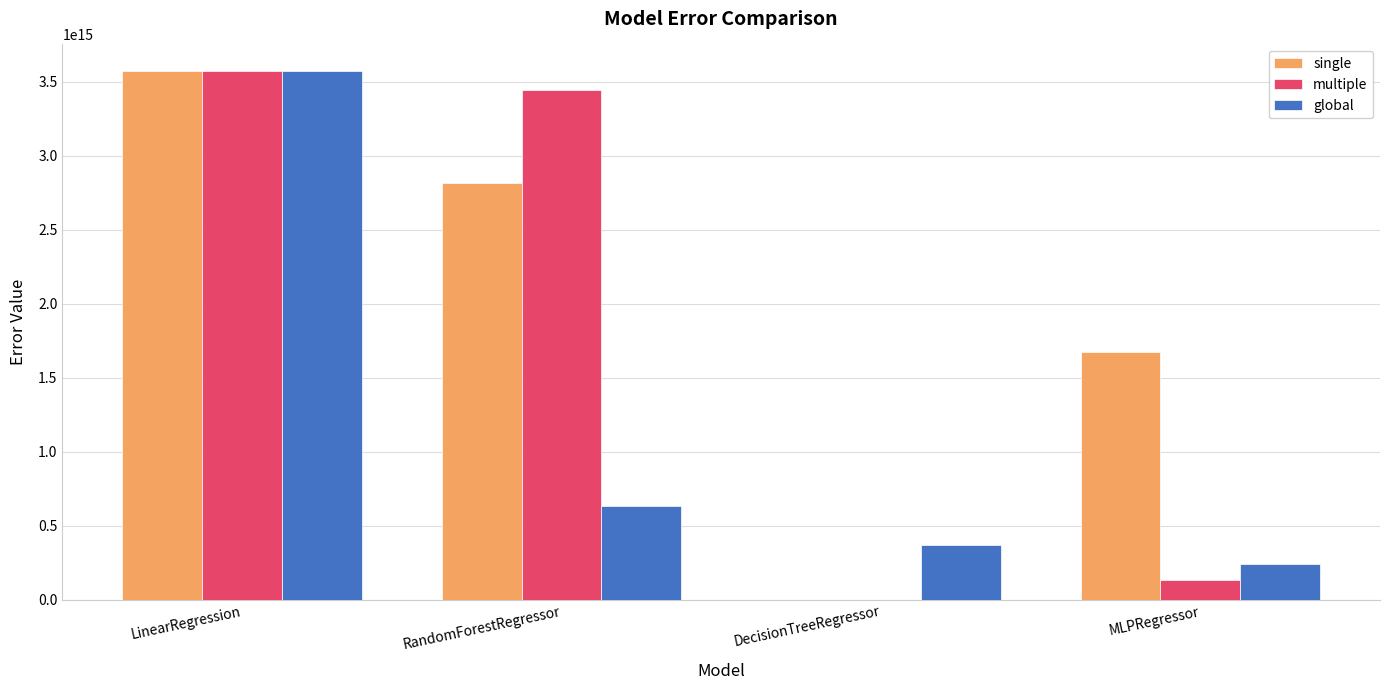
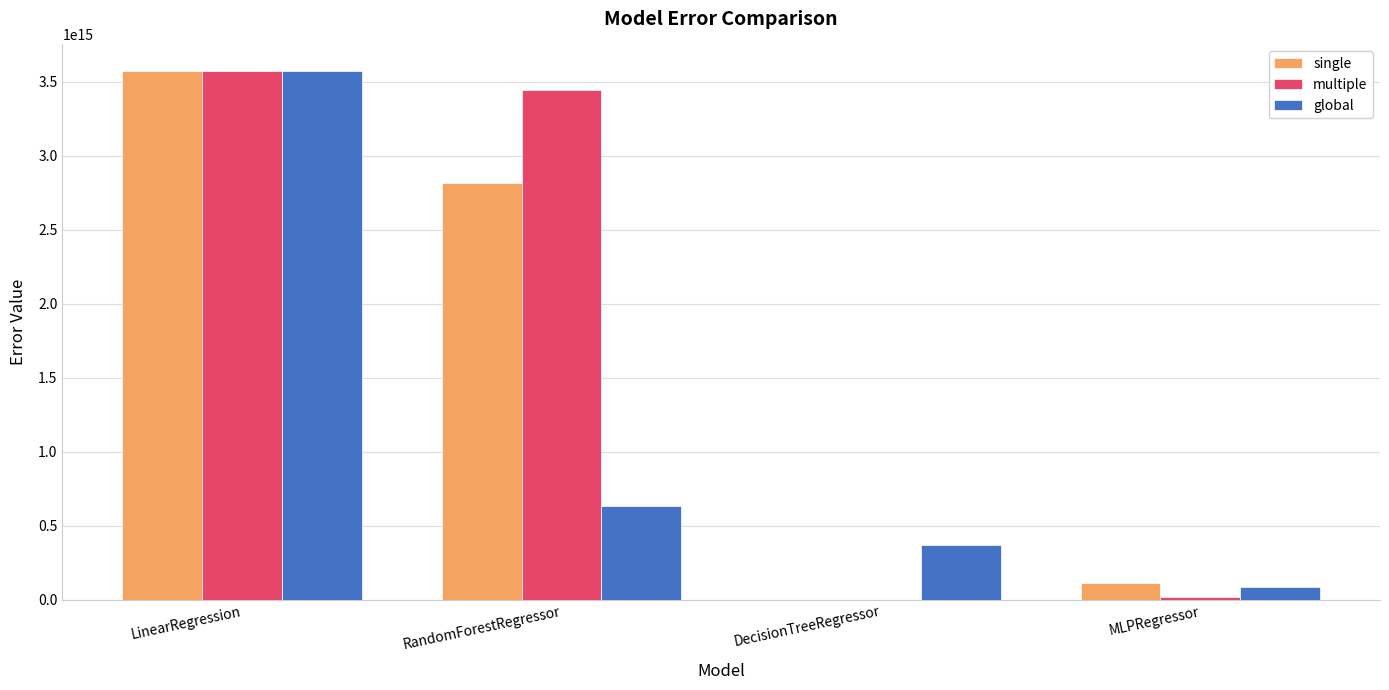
single, MLPRegressor: 1670000000000000 -> 110000000000000
multiple, MLPRegressor: 140000000000000 -> 20000000000000
global, MLPRegressor: 240000000000000 -> 90000000000000
